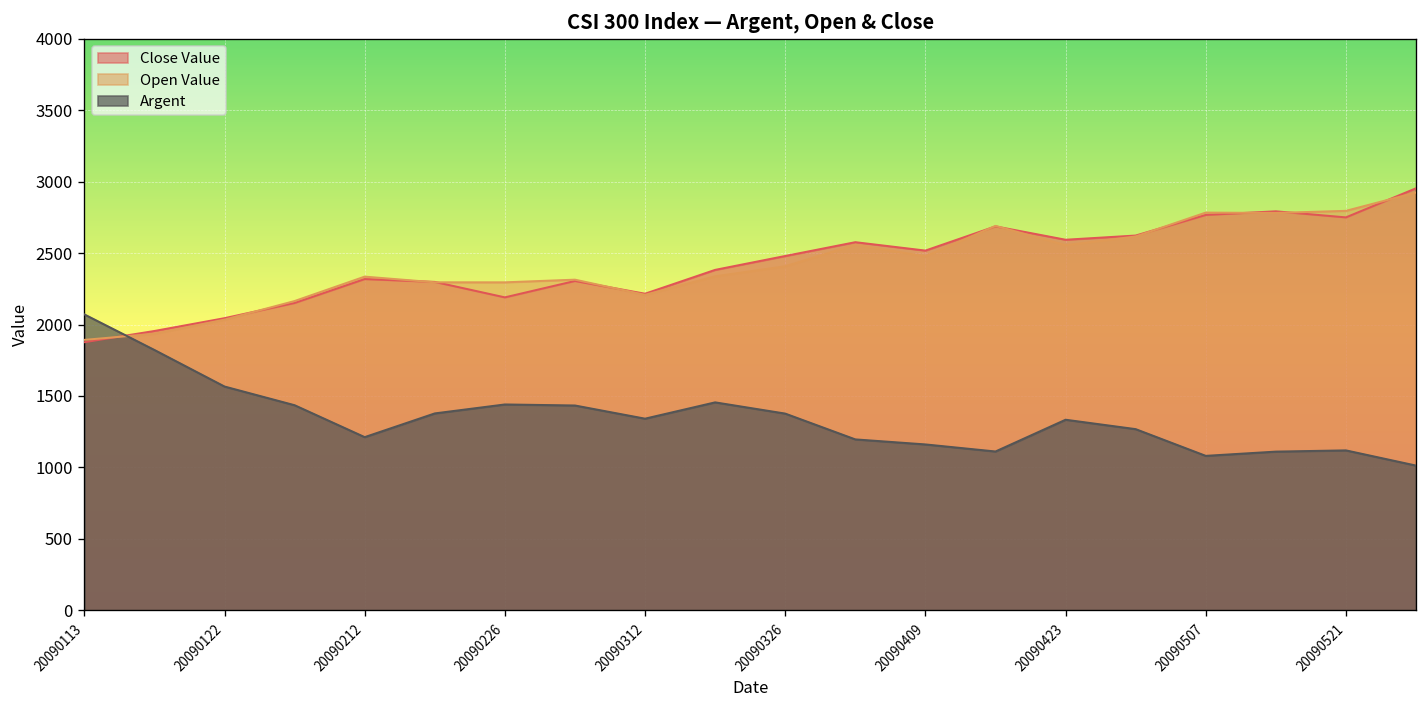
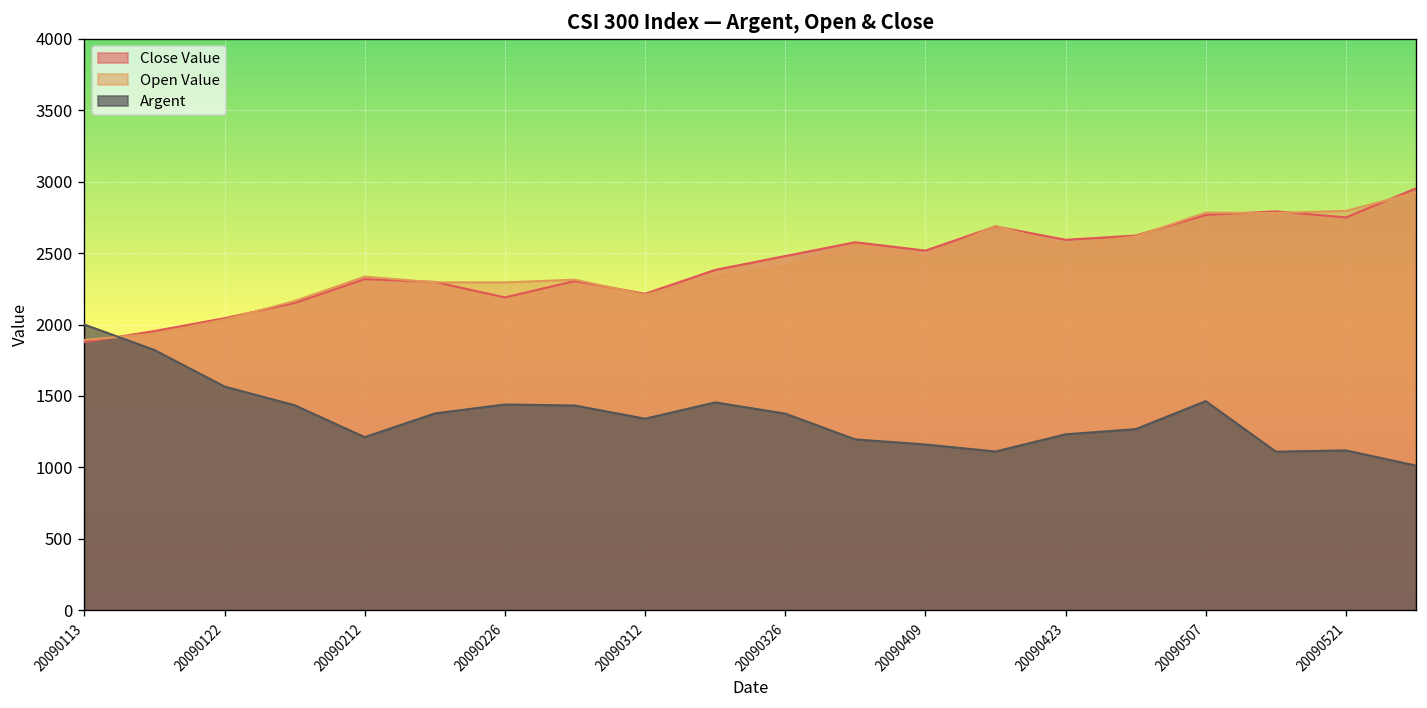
Argent, 20090113: 2070 -> 2000
Argent, 20090423: 1330 -> 1230
Argent, 20090507: 1080 -> 1460
